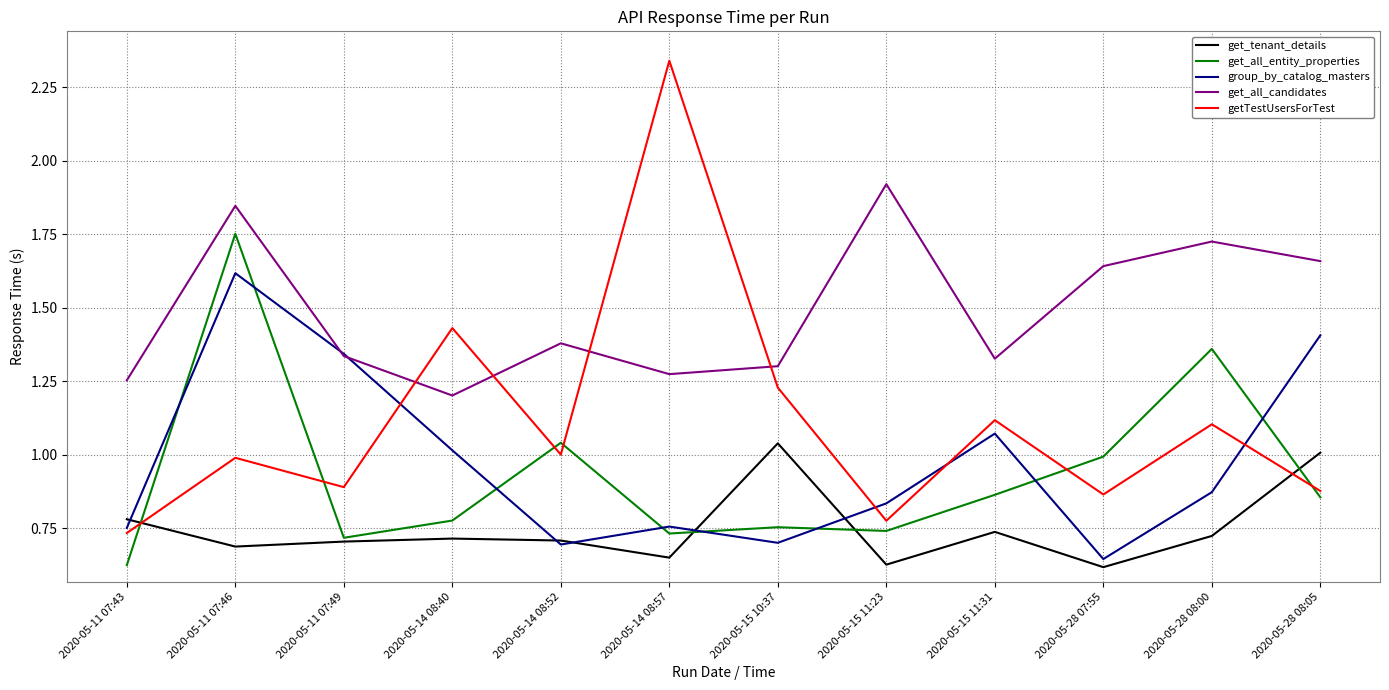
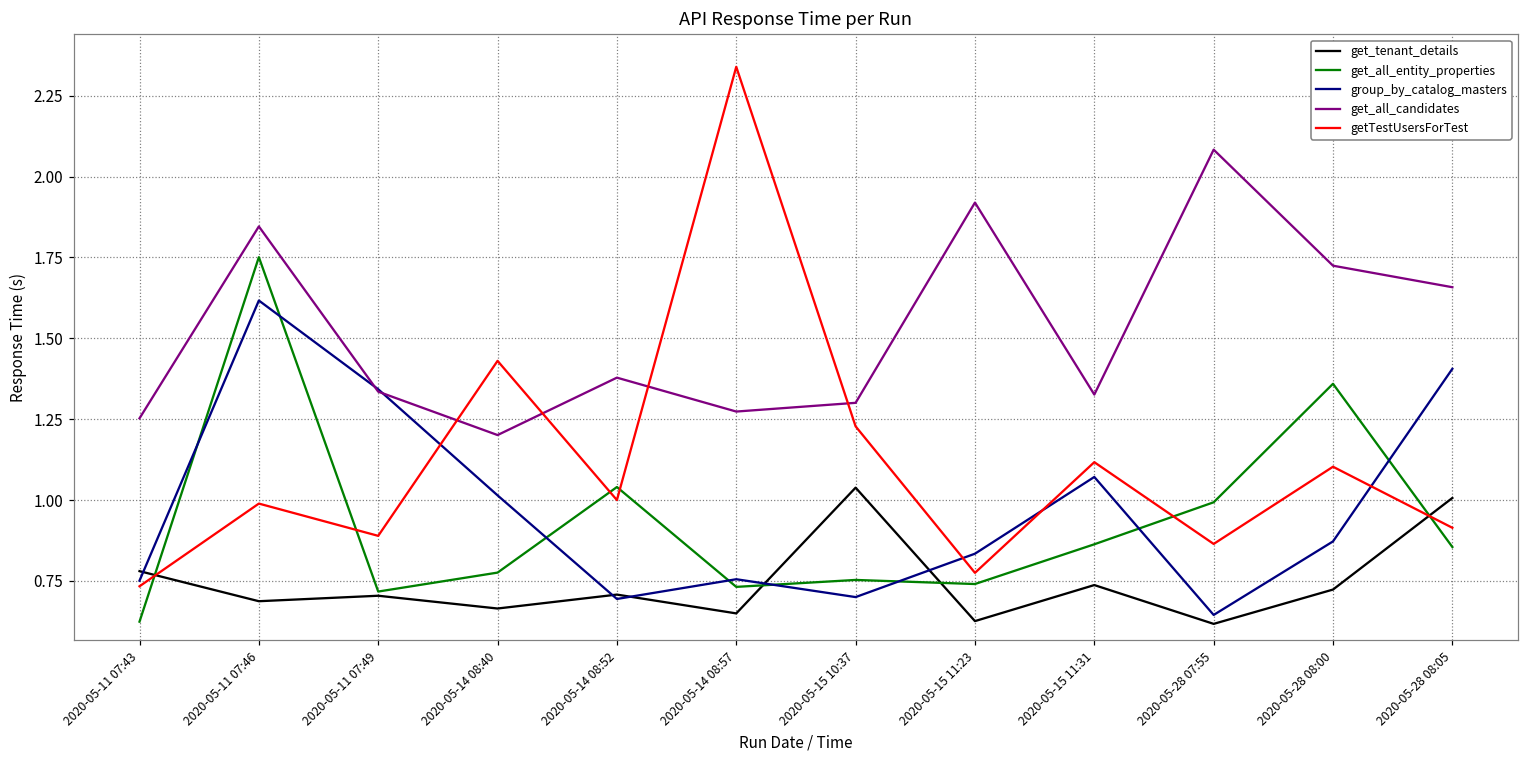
get_tenant_details, 2020-05-14 08:40: 0.71 -> 0.66
get_all_candidates, 2020-05-28 07:55: 1.64 -> 2.08
getTestUsersForTest, 2020-05-28 08:05: 0.88 -> 0.91
